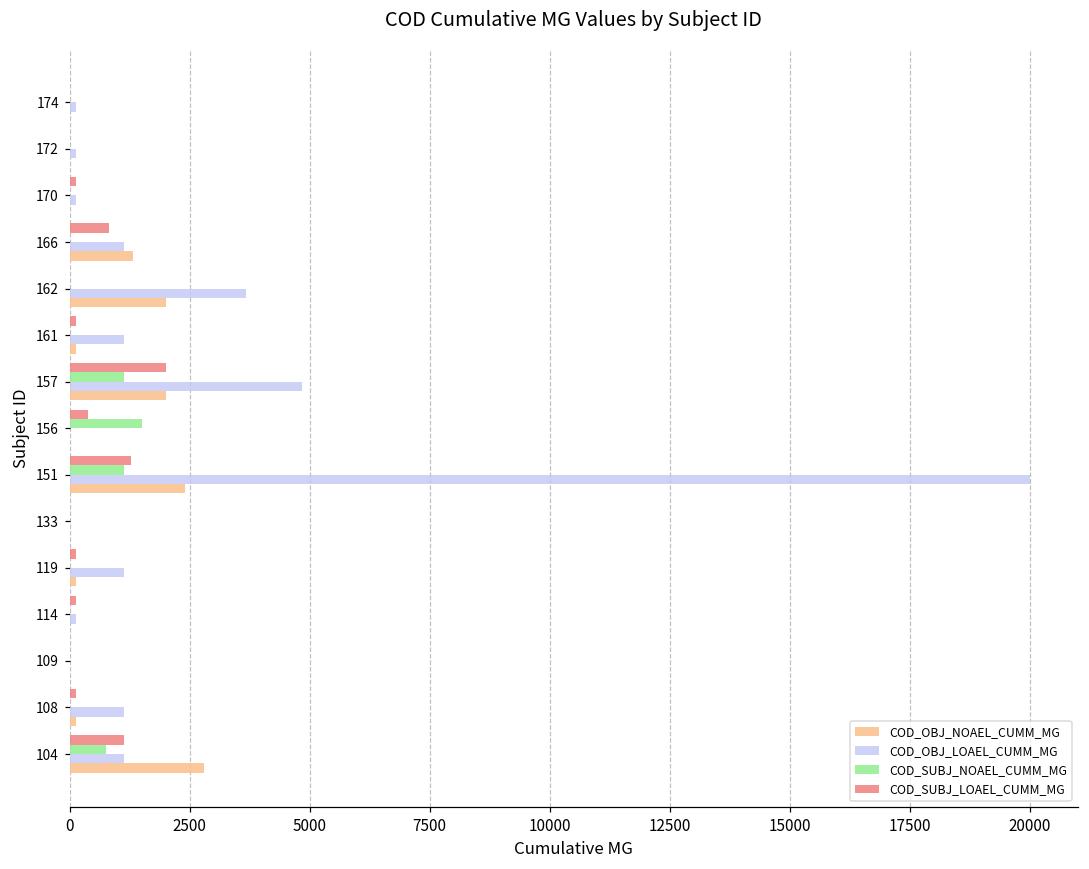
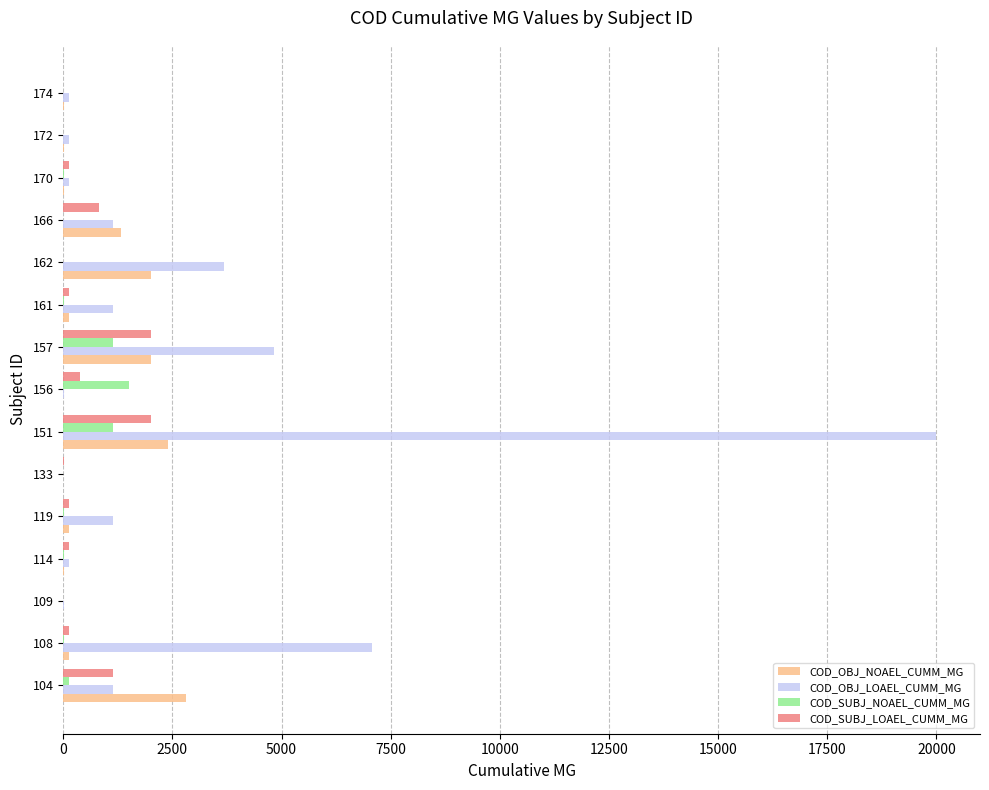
COD_SUBJ_LOAEL_CUMM_MG, 151: 1300 -> 2000
COD_OBJ_LOAEL_CUMM_MG, 108: 1100 -> 7100
COD_SUBJ_NOAEL_CUMM_MG, 104: 800 -> 100
